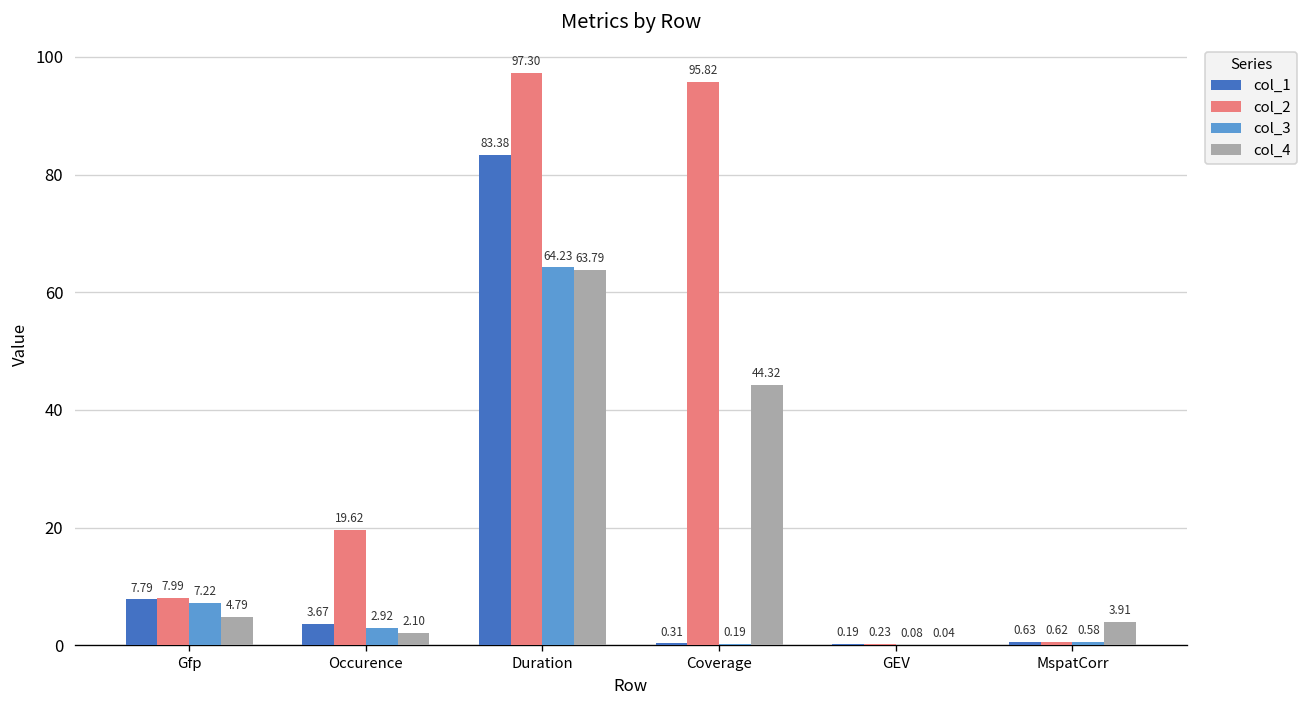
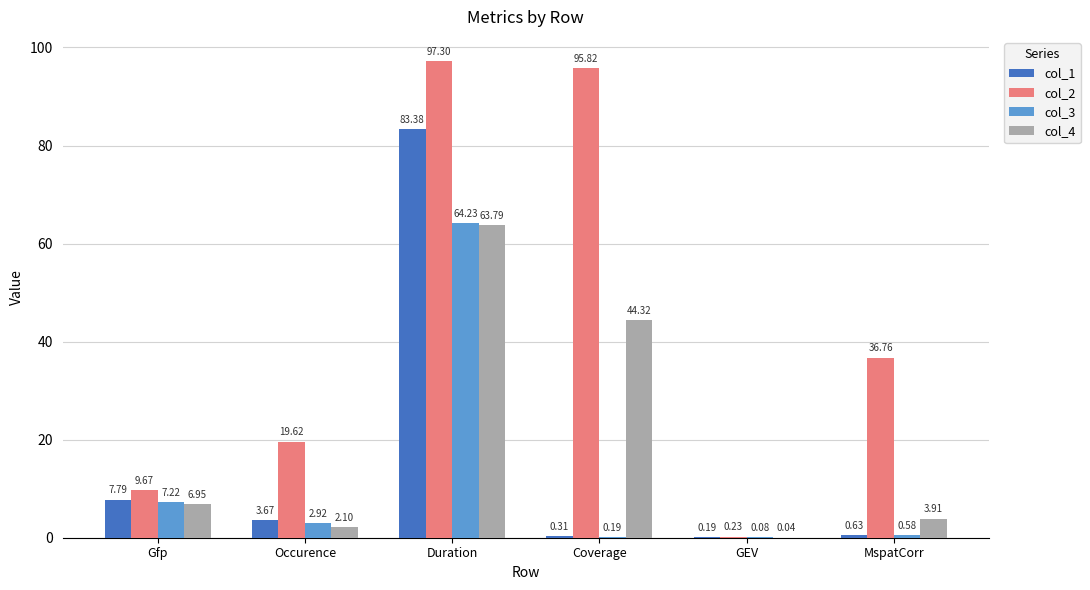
col_2, Gfp: 7.99 -> 9.67
col_4, Gfp: 4.79 -> 6.95
col_2, MspatCorr: 0.62 -> 36.76
